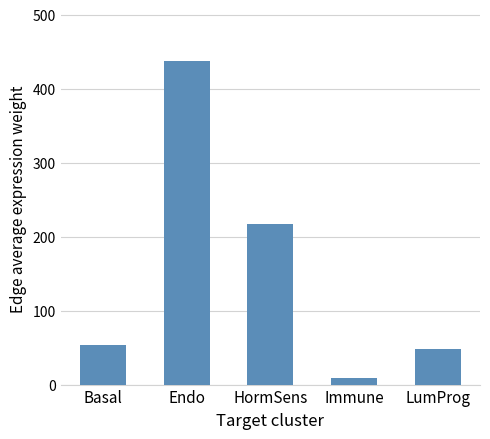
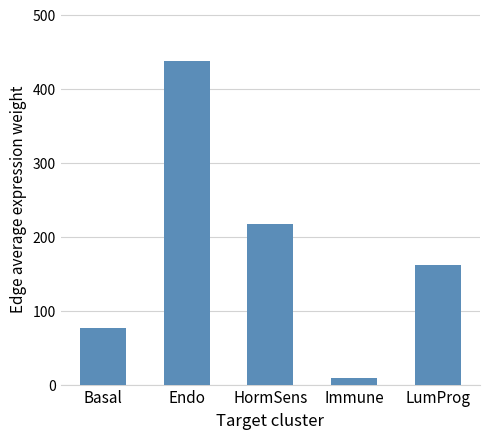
Basal: 50 -> 80
LumProg: 50 -> 160
